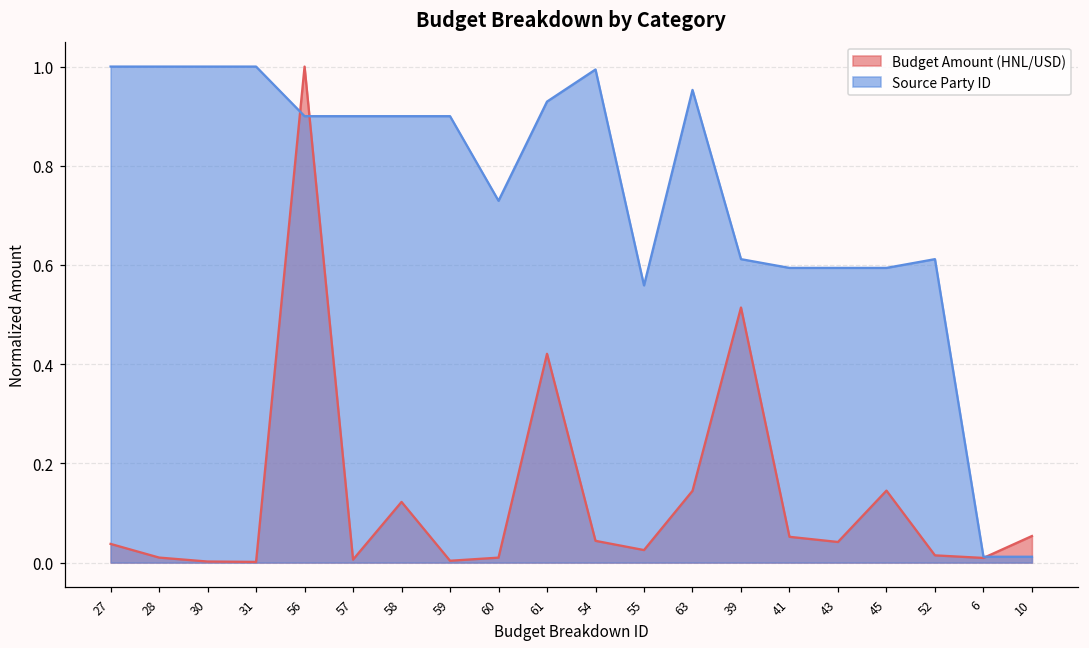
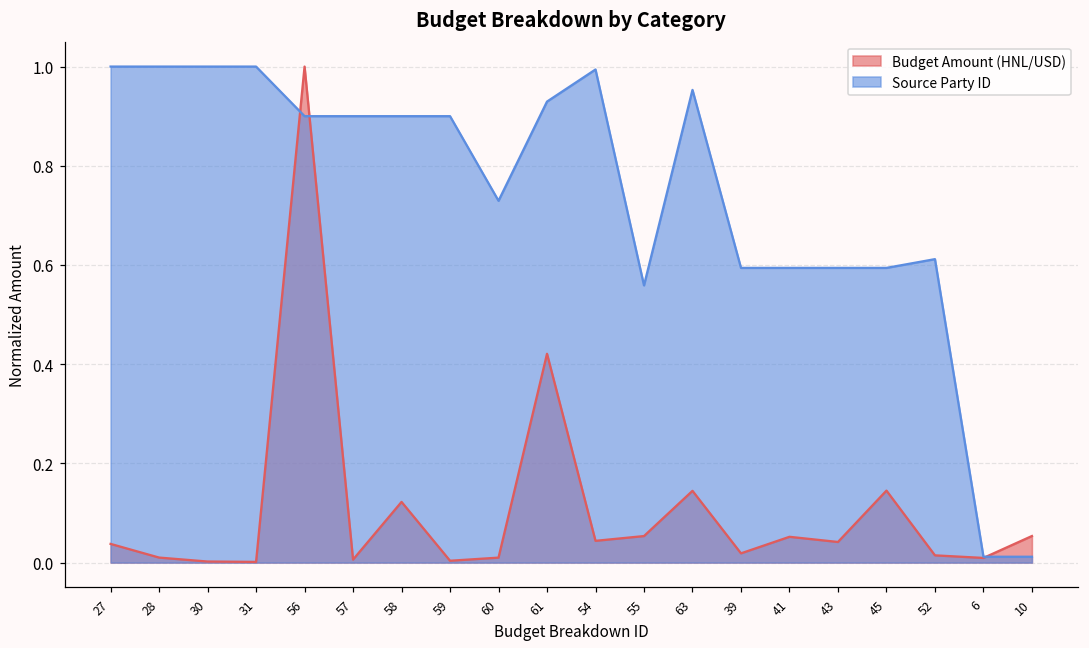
Budget Amount (HNL/USD), 55: 0.03 -> 0.05
Budget Amount (HNL/USD), 39: 0.51 -> 0.02
Source Party ID, 39: 0.61 -> 0.59
